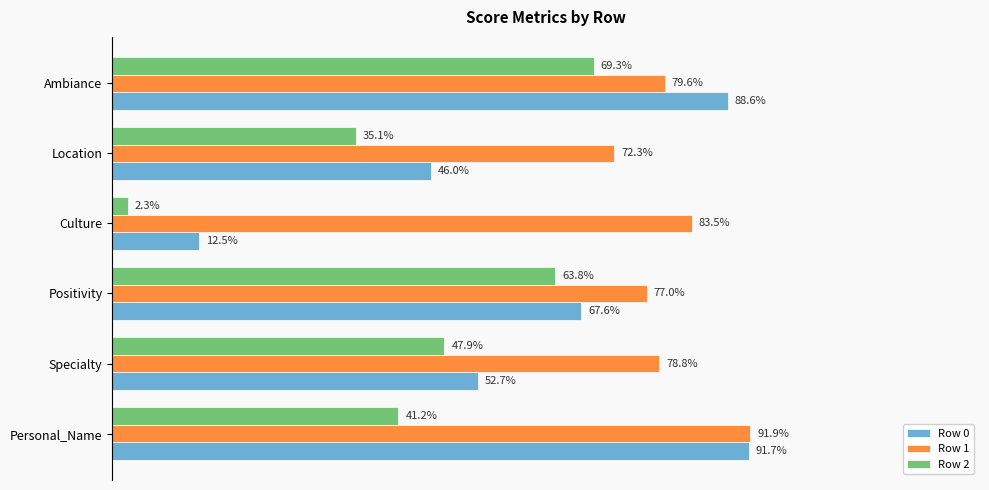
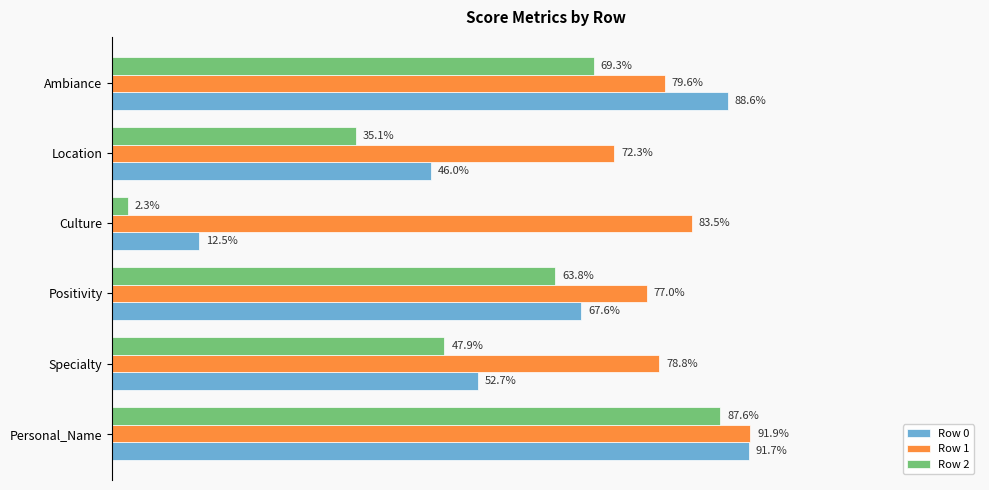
Row 2, Personal_Name: 41.2% -> 87.6%
